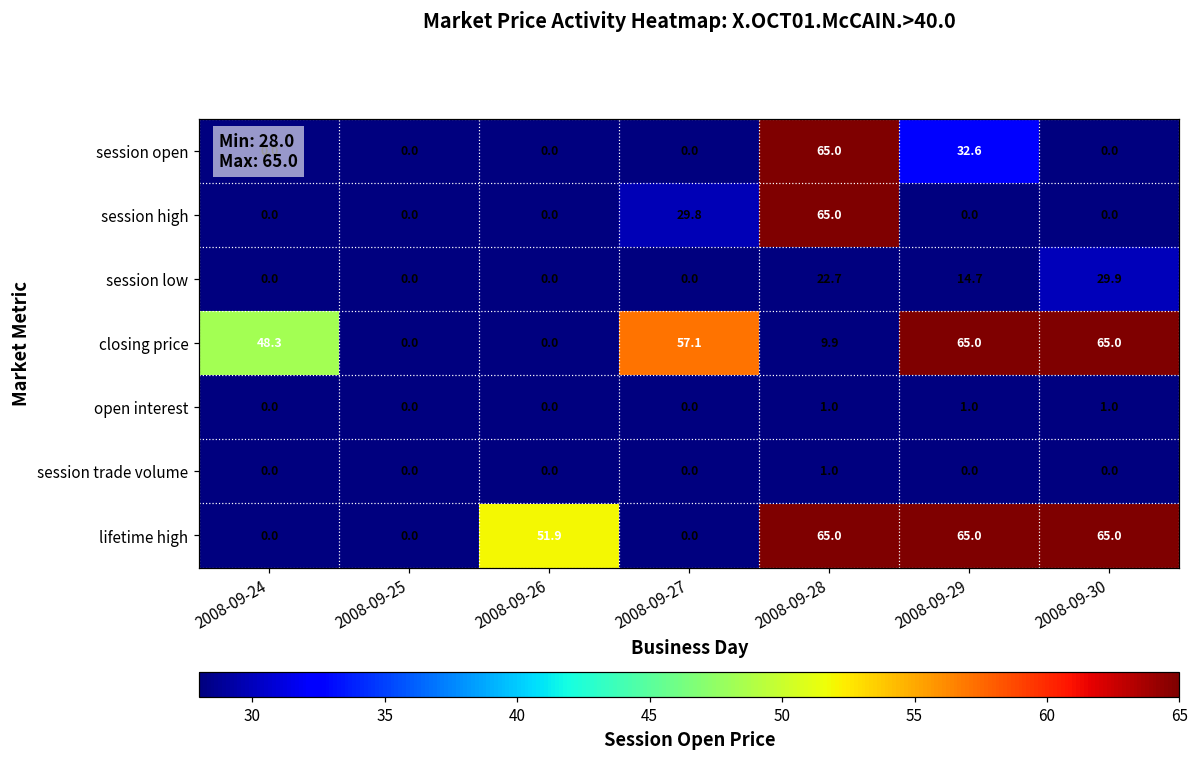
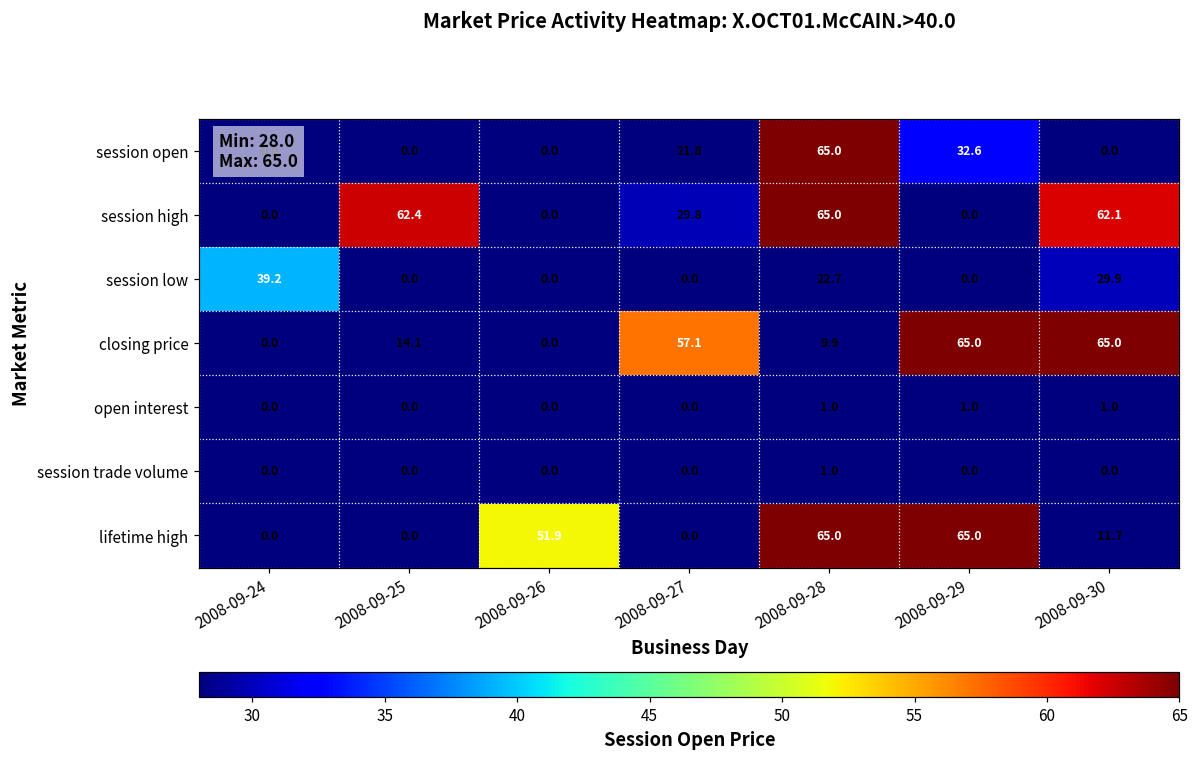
session open, 2008-09-27: 0.0 -> 21.8
session high, 2008-09-25: 0.0 -> 62.4
session high, 2008-09-30: 0.0 -> 62.1
session low, 2008-09-24: 0.0 -> 39.2
session low, 2008-09-29: 14.7 -> 0.0
closing price, 2008-09-24: 48.3 -> 0.0
closing price, 2008-09-25: 0.0 -> 14.1
lifetime high, 2008-09-30: 65.0 -> 11.7
